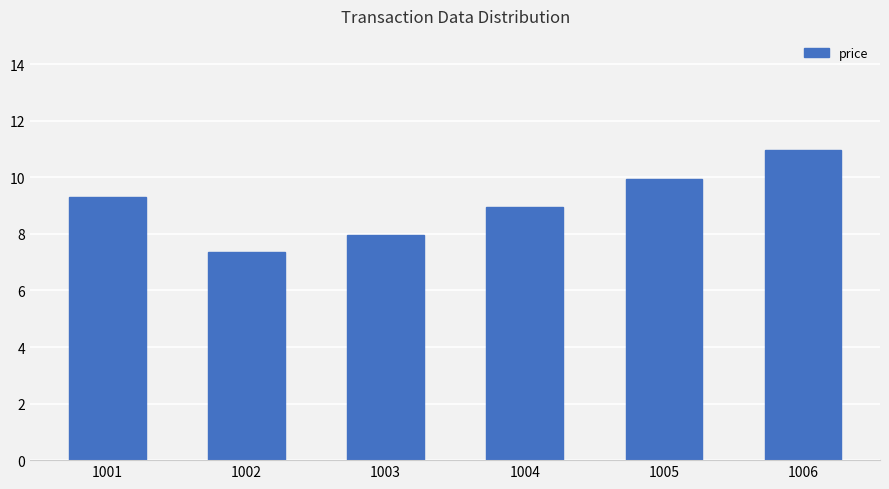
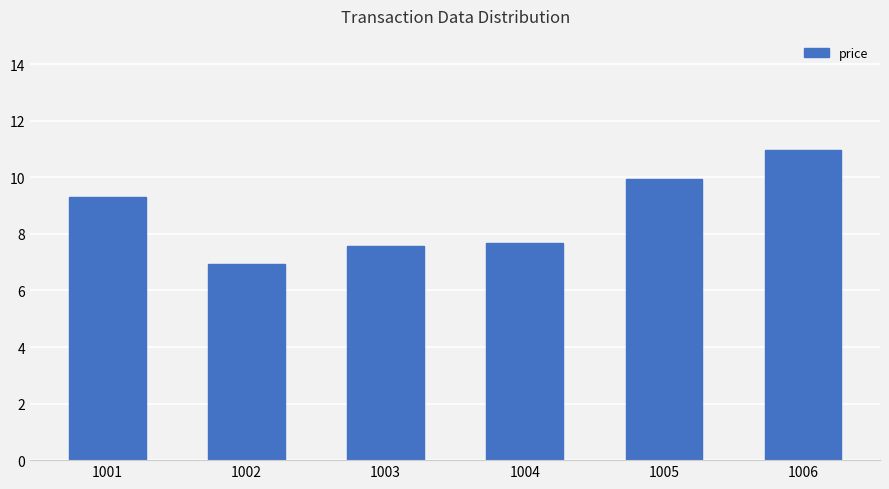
1002: 7.4 -> 7.0
1003: 8.0 -> 7.6
1004: 9.0 -> 7.7
